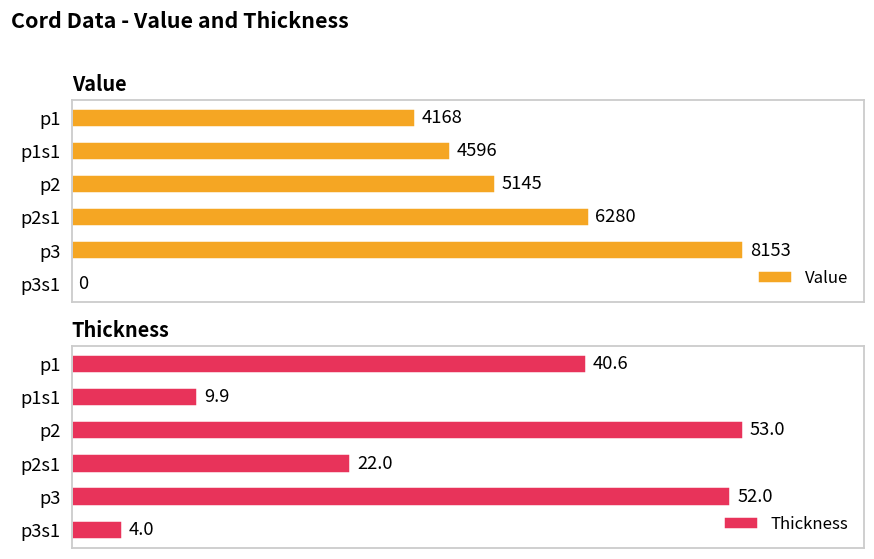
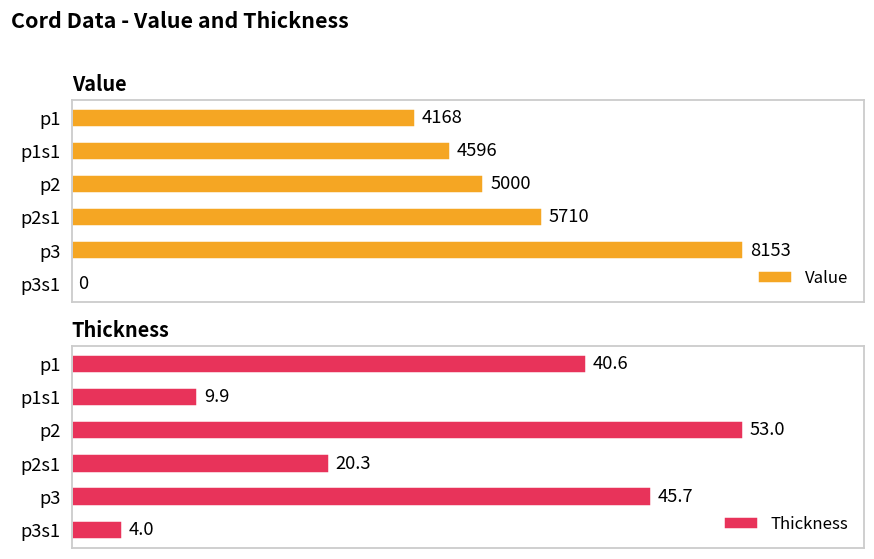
Value, p2: 5145 -> 5000
Value, p2s1: 6280 -> 5710
Thickness, p2s1: 22.0 -> 20.3
Thickness, p3: 52.0 -> 45.7
